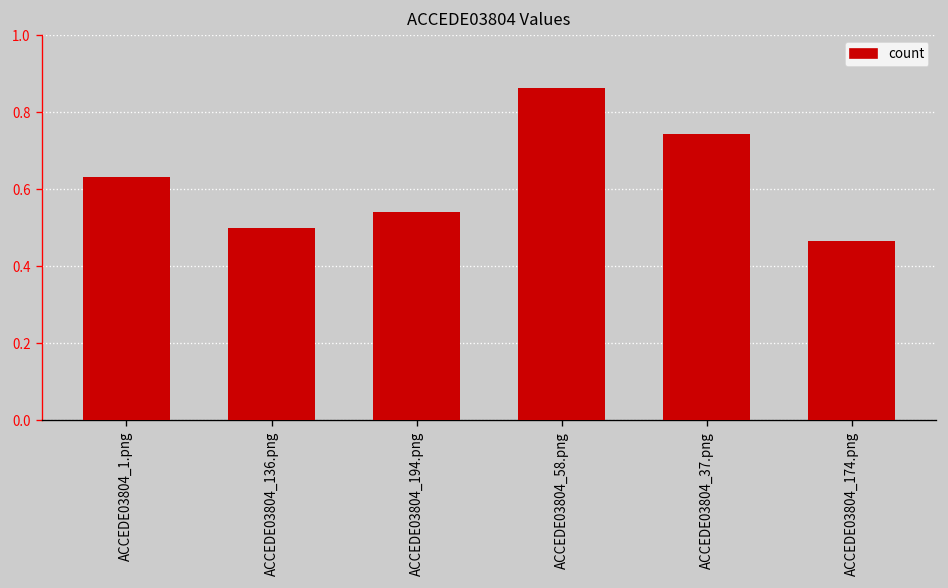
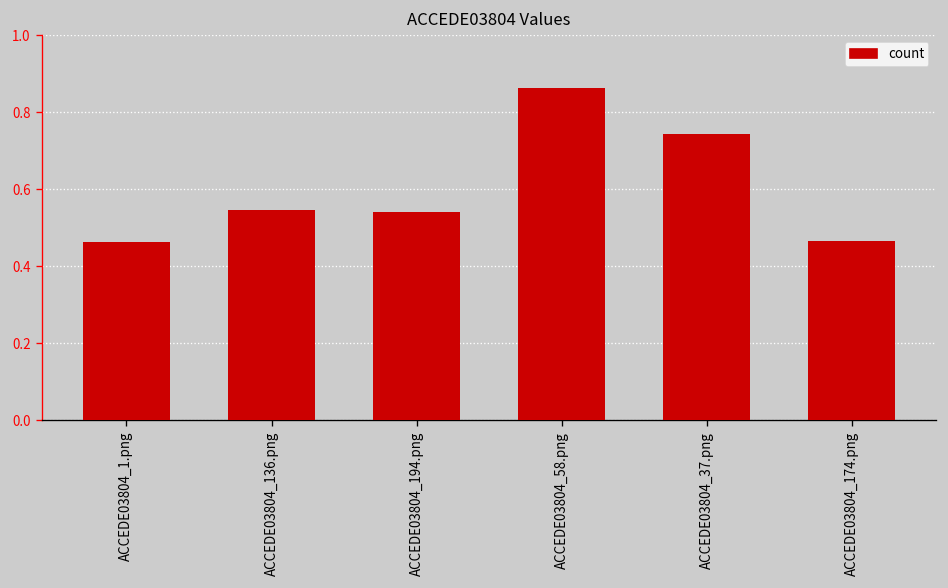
ACCEDE03804_1.png: 0.63 -> 0.46
ACCEDE03804_136.png: 0.50 -> 0.55
